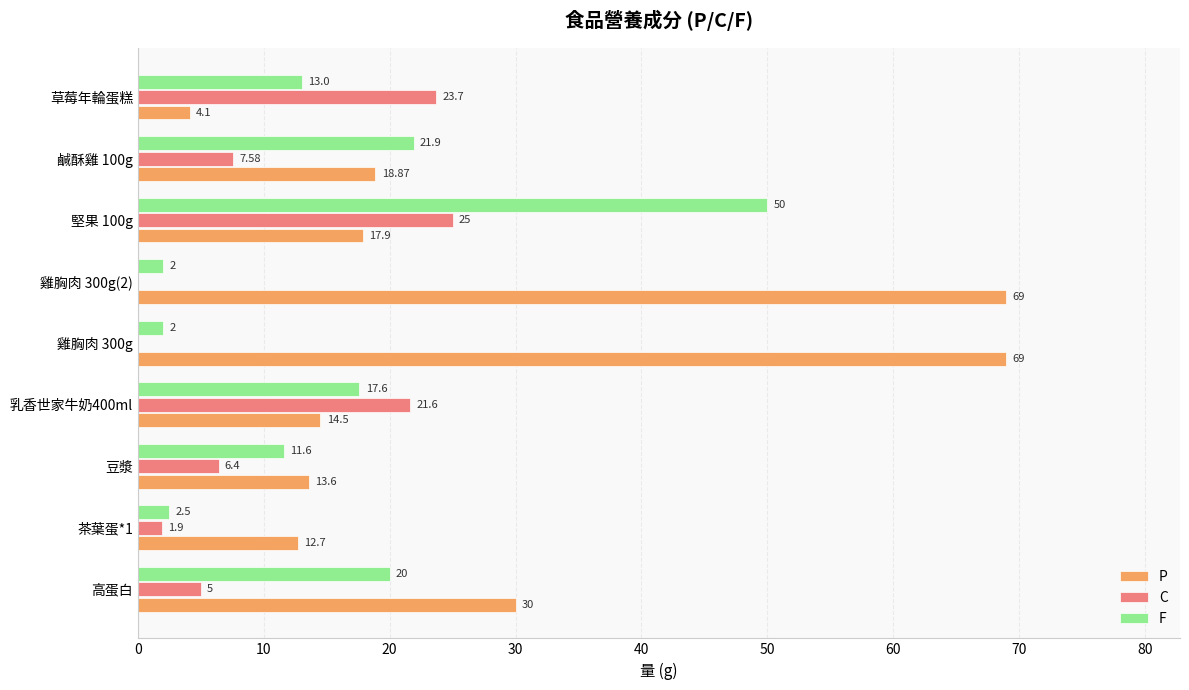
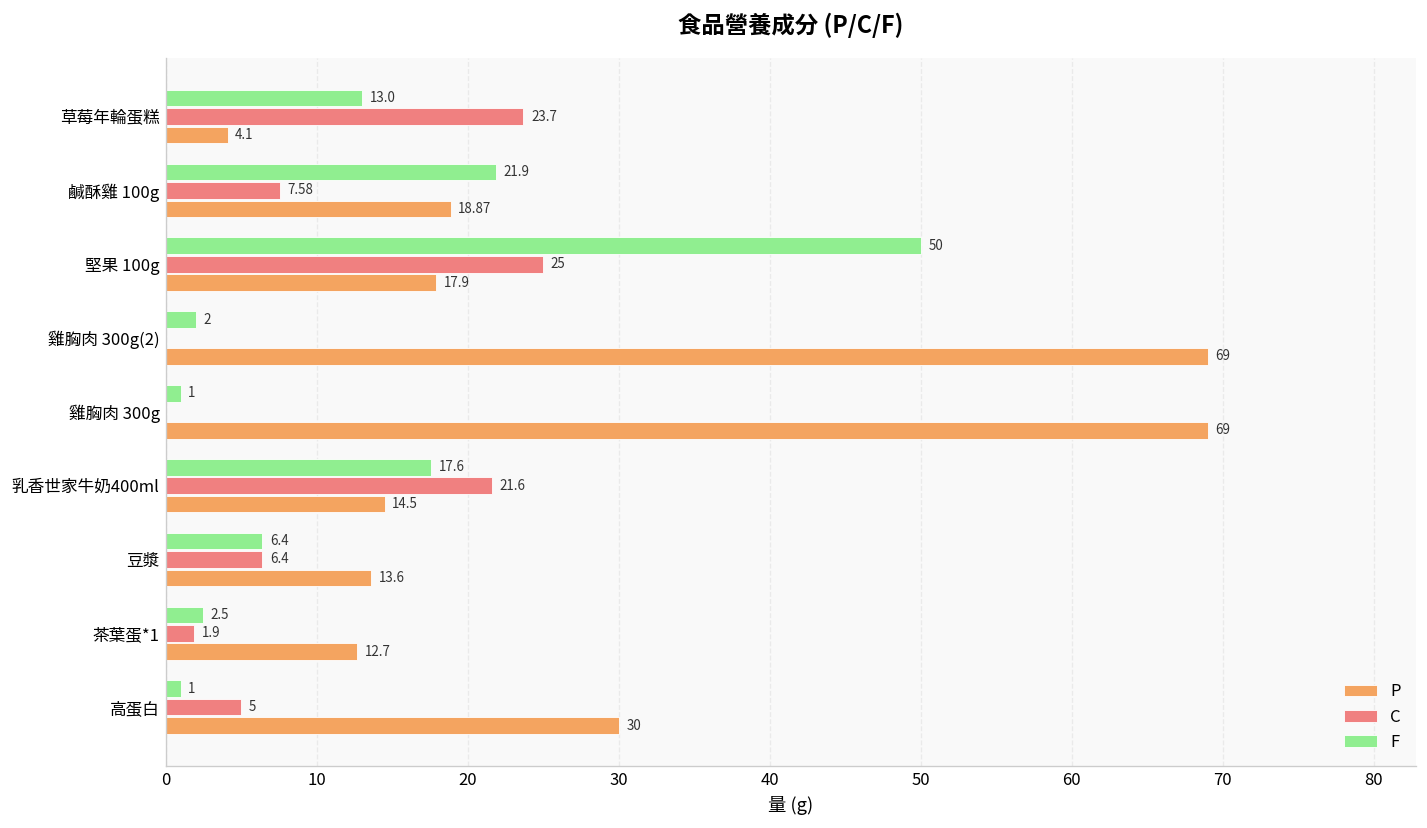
F, 雞胸肉 300g: 2 -> 1
F, 豆漿: 11.6 -> 6.4
F, 高蛋白: 20 -> 1
